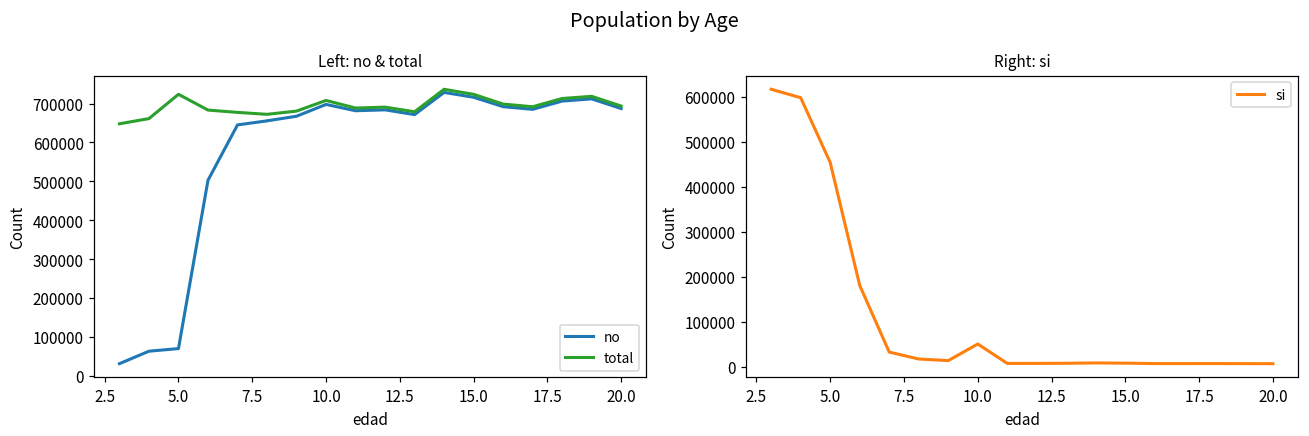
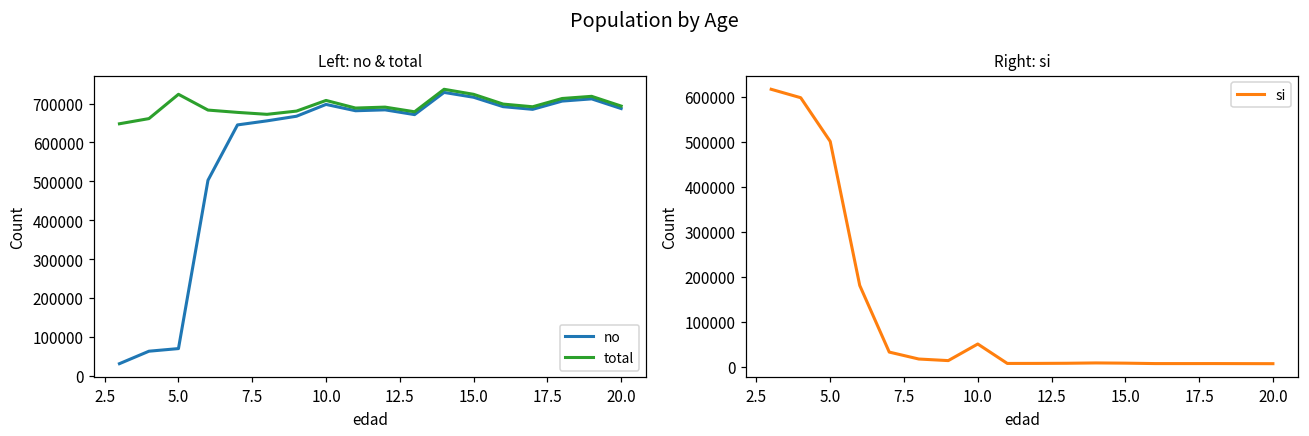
Right: si, 5.0: 450000 -> 500000
